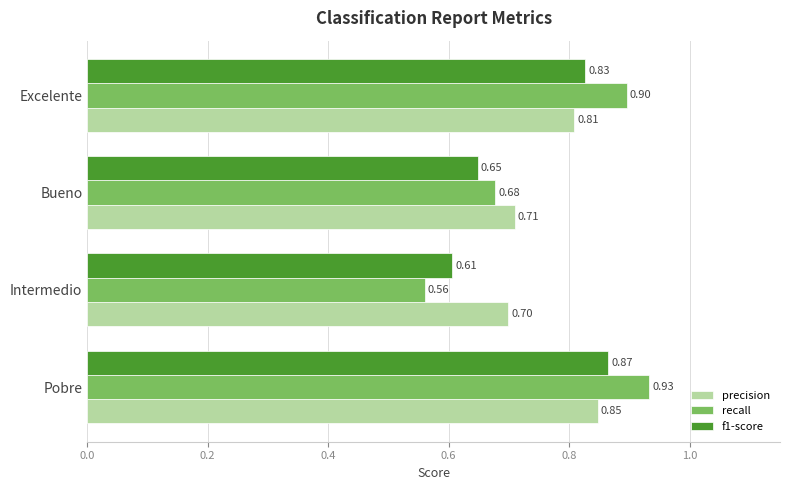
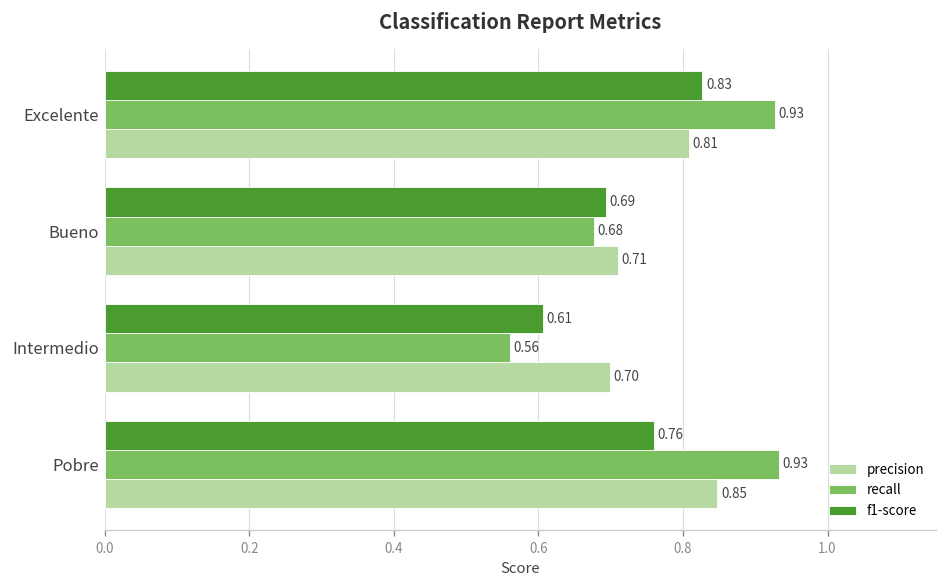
recall, Excelente: 0.90 -> 0.93
f1-score, Bueno: 0.65 -> 0.69
f1-score, Pobre: 0.87 -> 0.76
